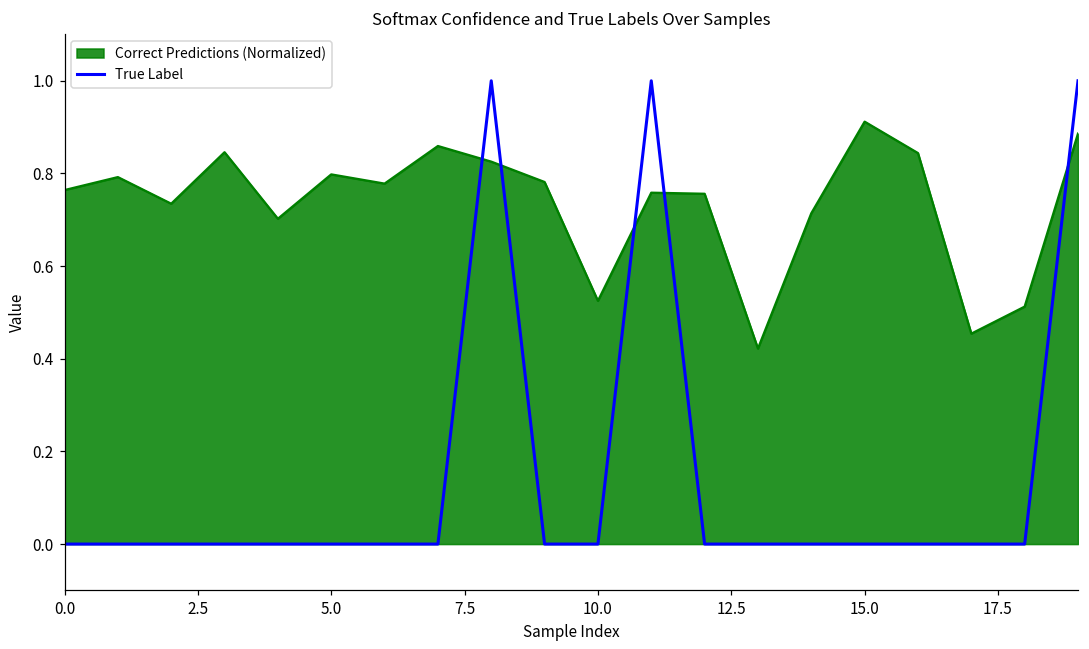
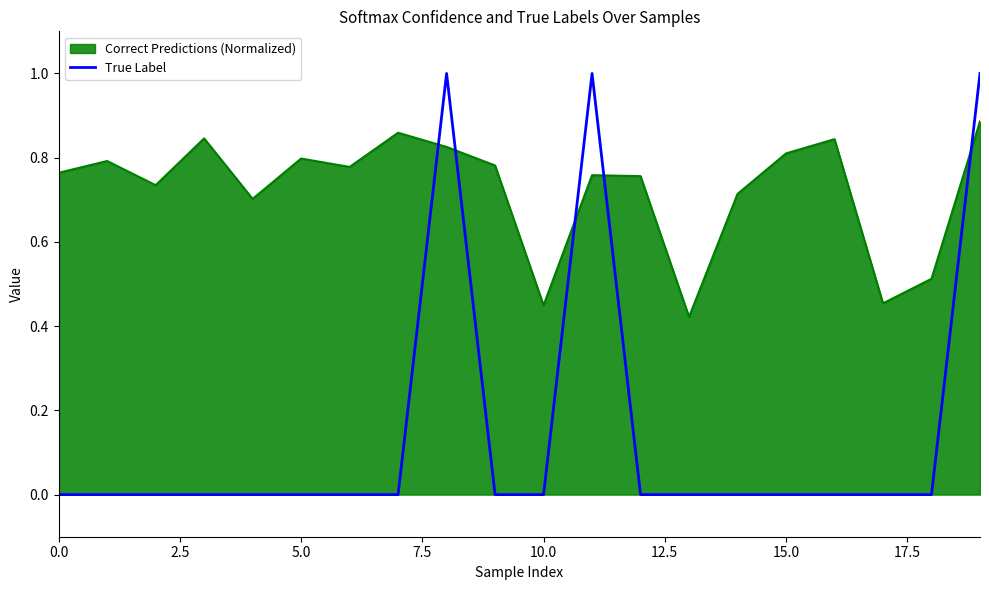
Correct Predictions (Normalized), 10.0: 0.52 -> 0.45
Correct Predictions (Normalized), 15.0: 0.91 -> 0.81
